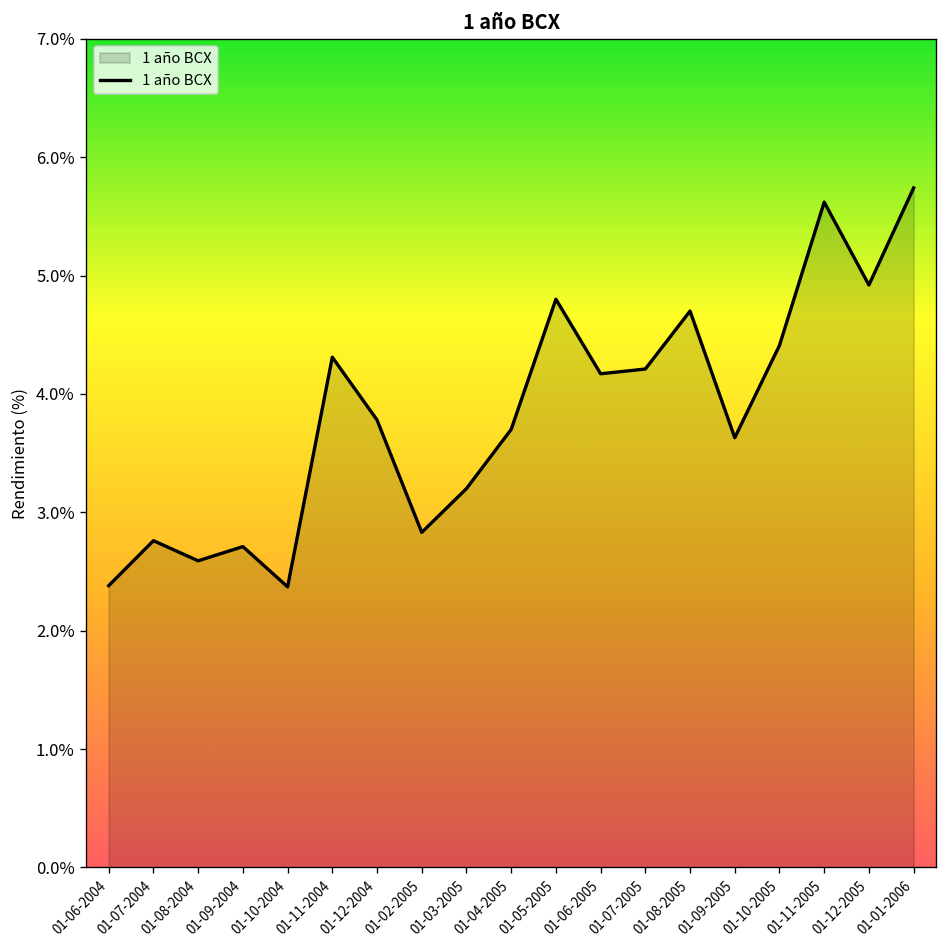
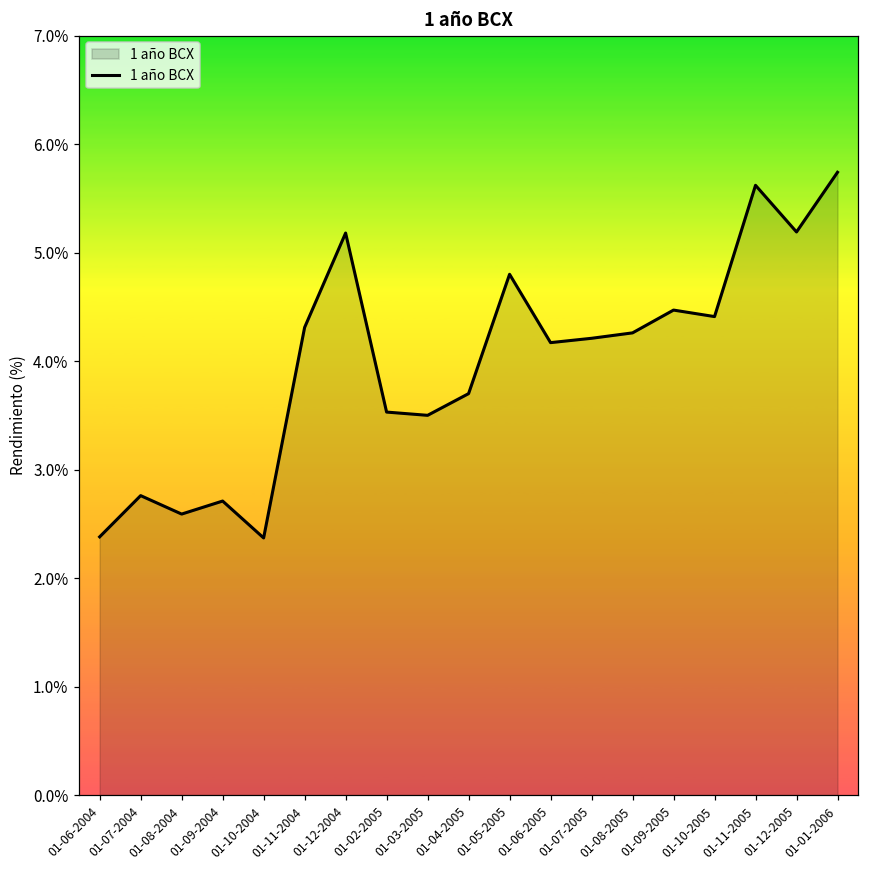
01-12-2004: 3.8% -> 5.2%
01-02-2005: 2.8% -> 3.5%
01-03-2005: 3.2% -> 3.5%
01-08-2005: 4.7% -> 4.3%
01-09-2005: 3.6% -> 4.5%
01-12-2005: 4.9% -> 5.2%
